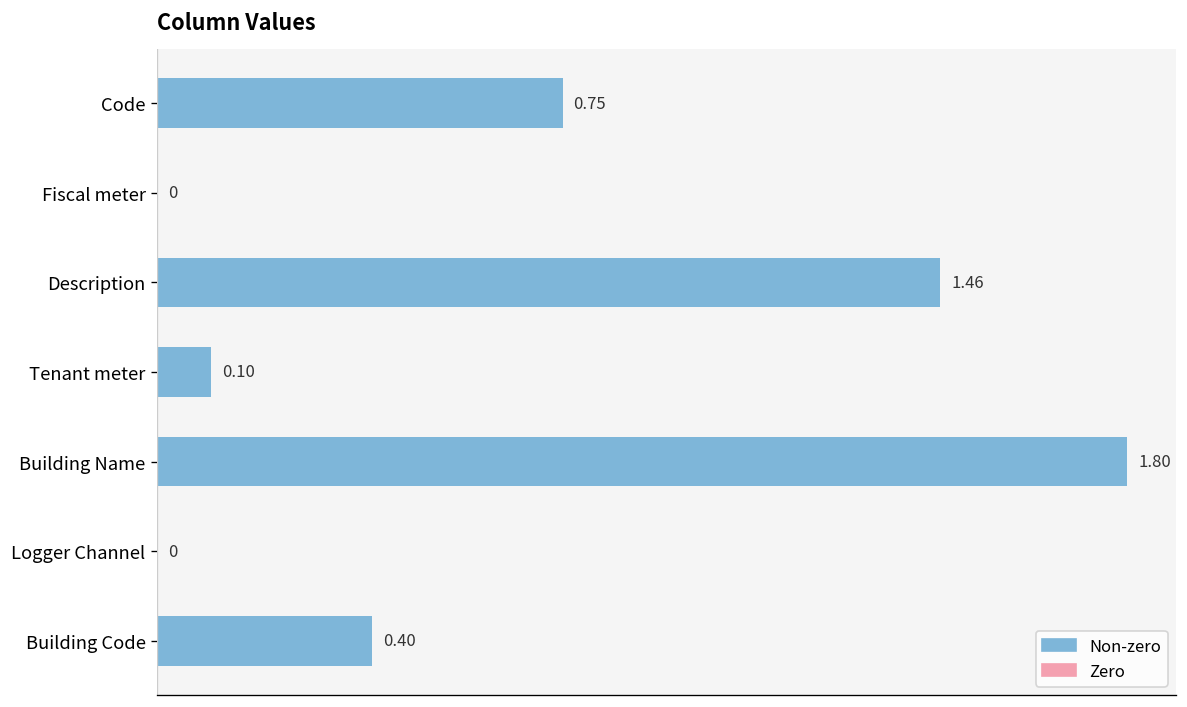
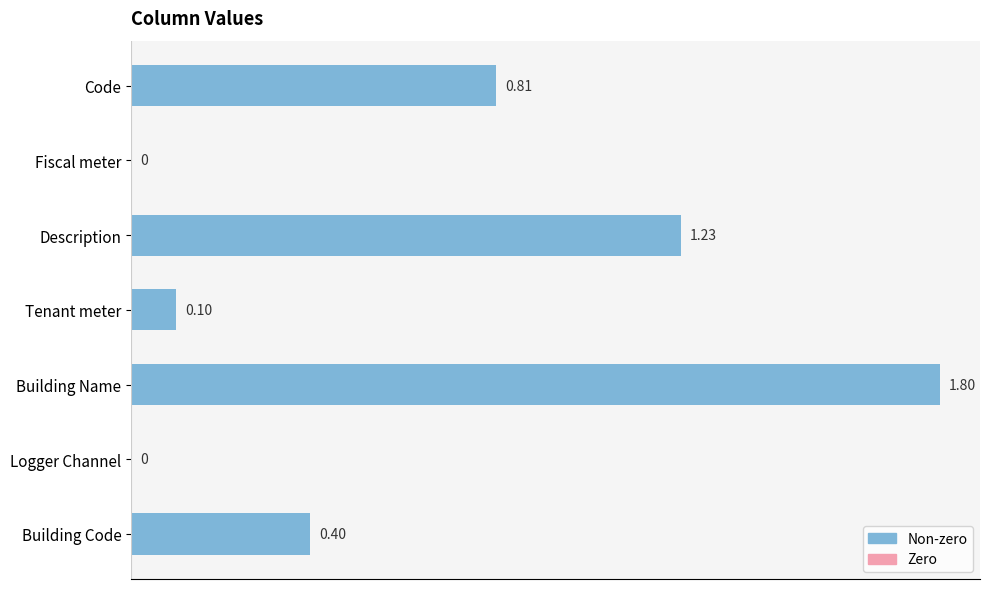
Code: 0.75 -> 0.81
Description: 1.46 -> 1.23
